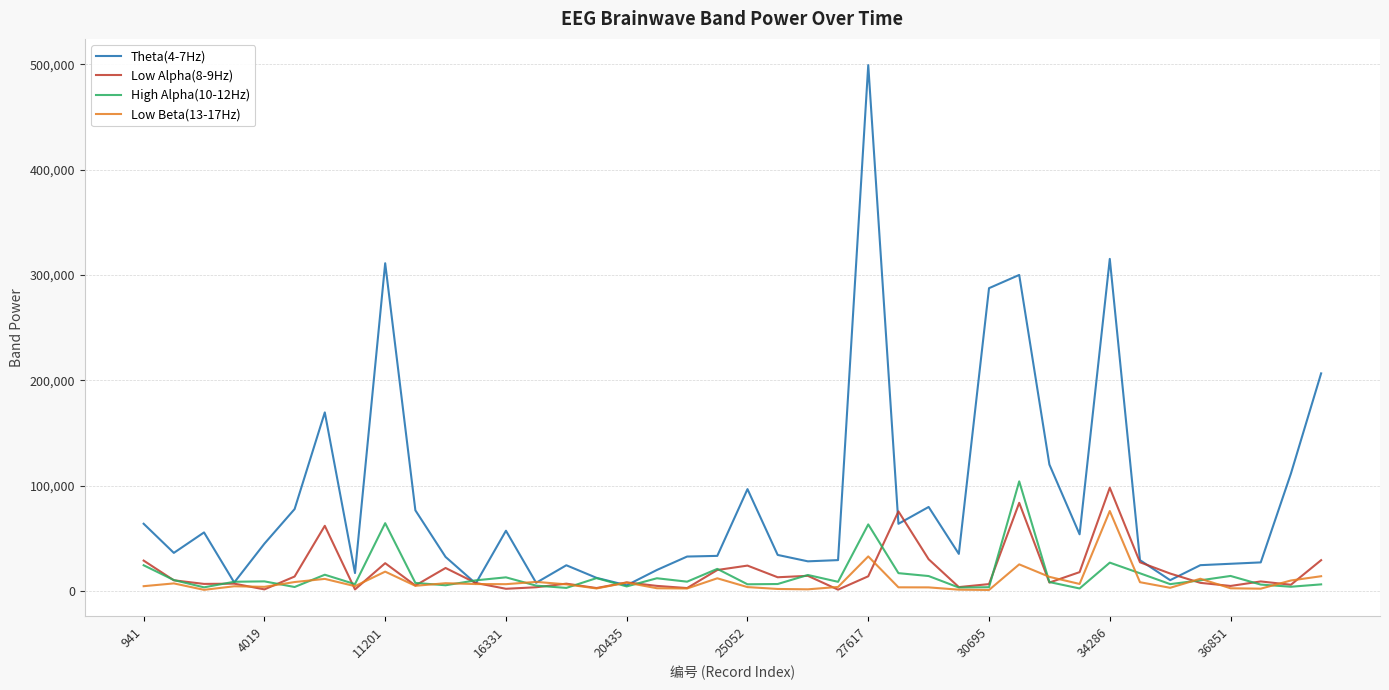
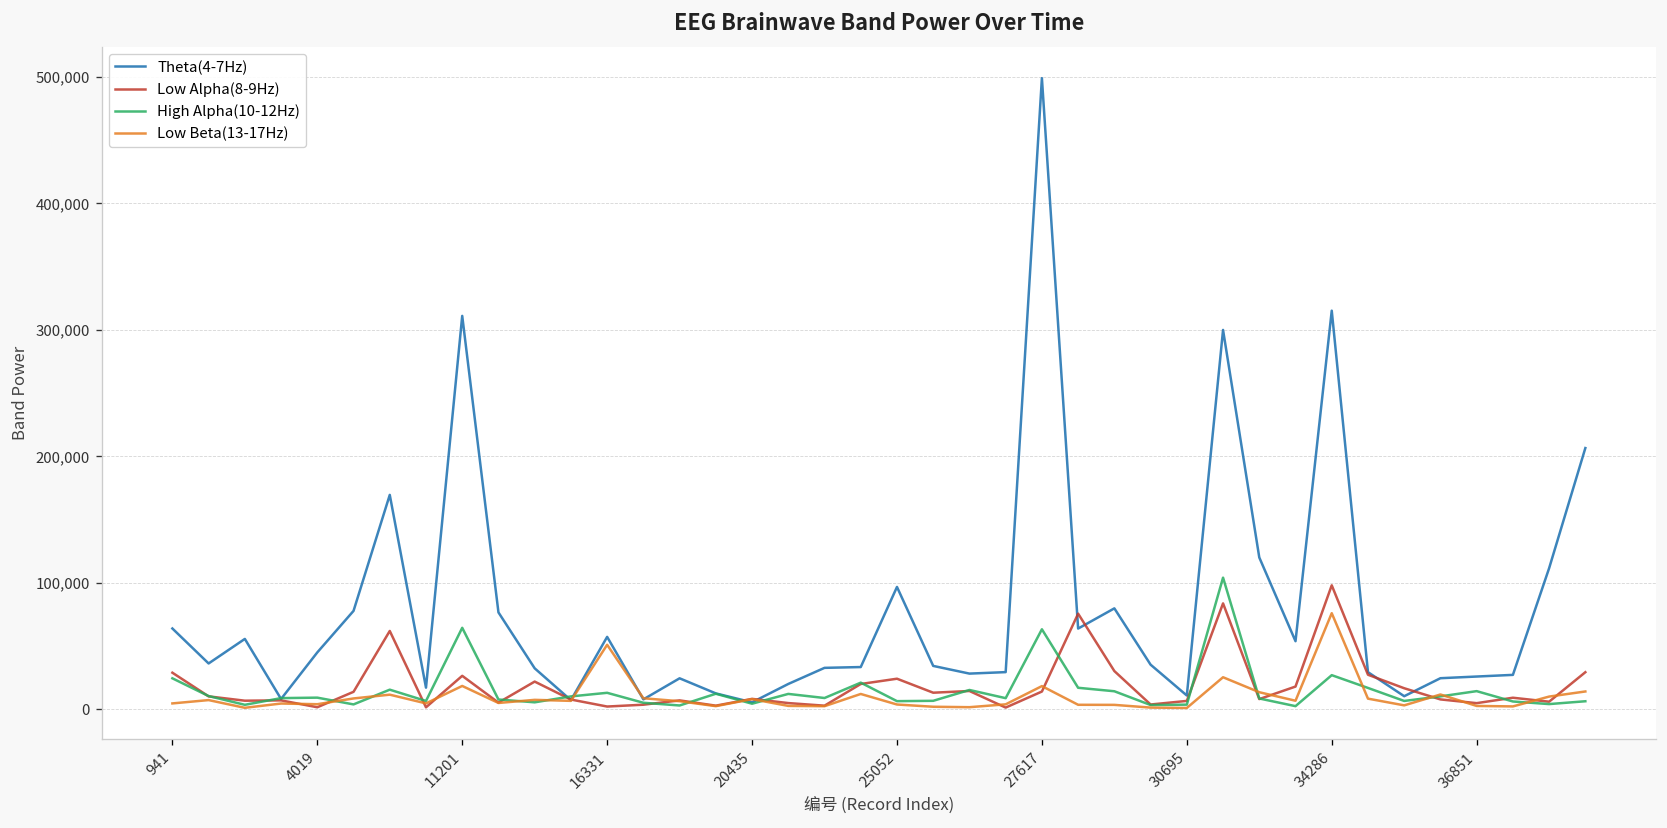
Low Beta(13-17Hz), 16331: 7,000 -> 51,000
Low Beta(13-17Hz), 27617: 33,000 -> 18,000
Theta(4-7Hz), 30695: 287,000 -> 11,000
